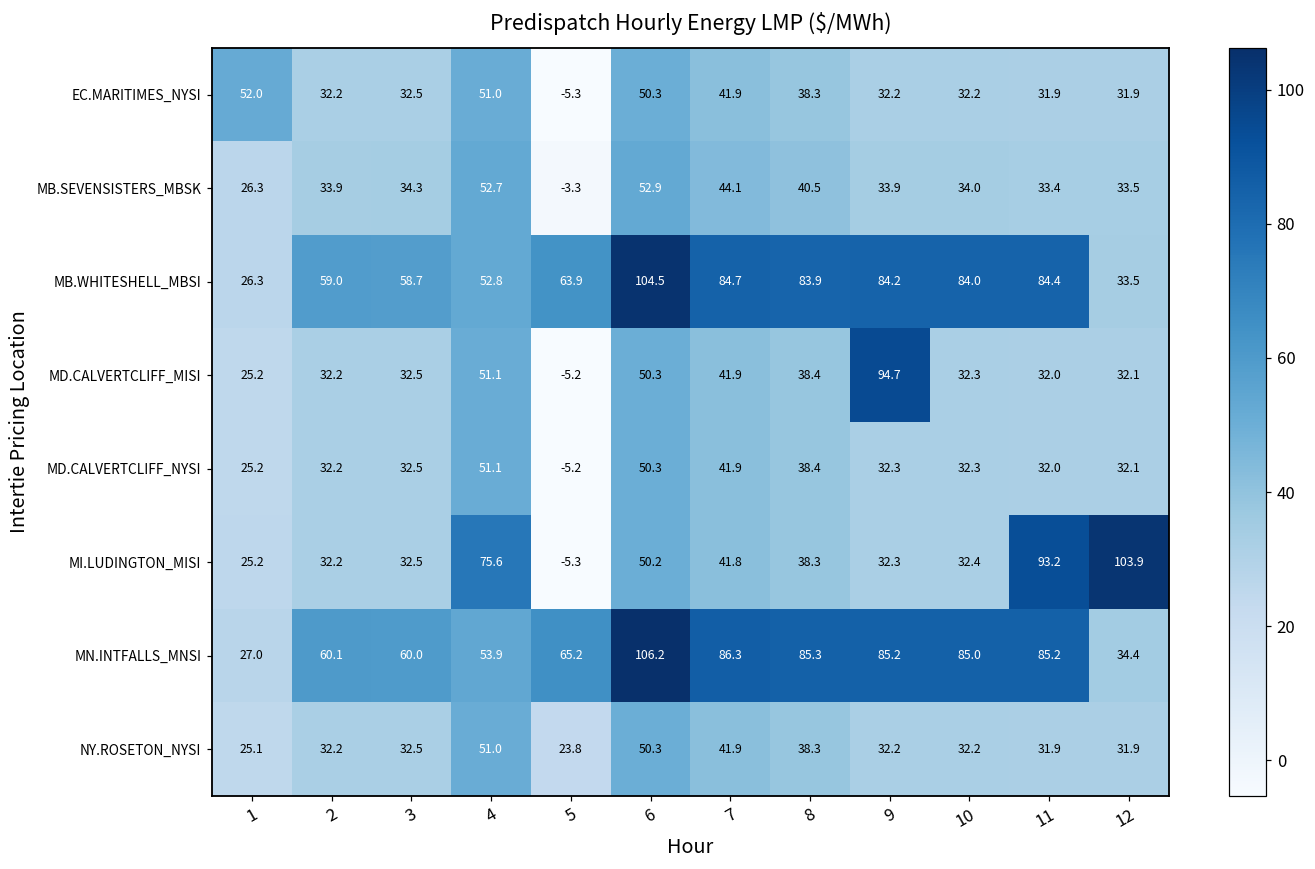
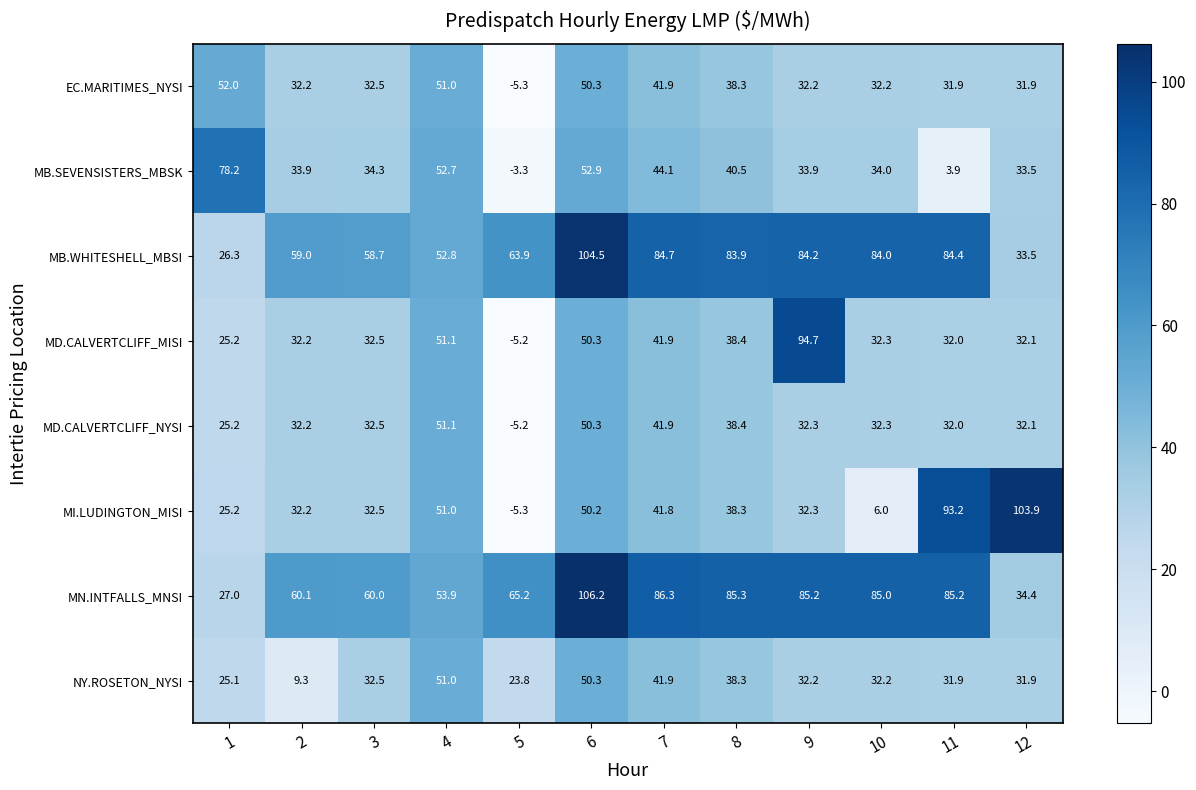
MB.SEVENSISTERS_MBSK, 1: 26.3 -> 78.2
MB.SEVENSISTERS_MBSK, 11: 33.4 -> 3.9
MI.LUDINGTON_MISI, 4: 75.6 -> 51.0
MI.LUDINGTON_MISI, 10: 32.4 -> 6.0
NY.ROSETON_NYSI, 2: 32.2 -> 9.3
